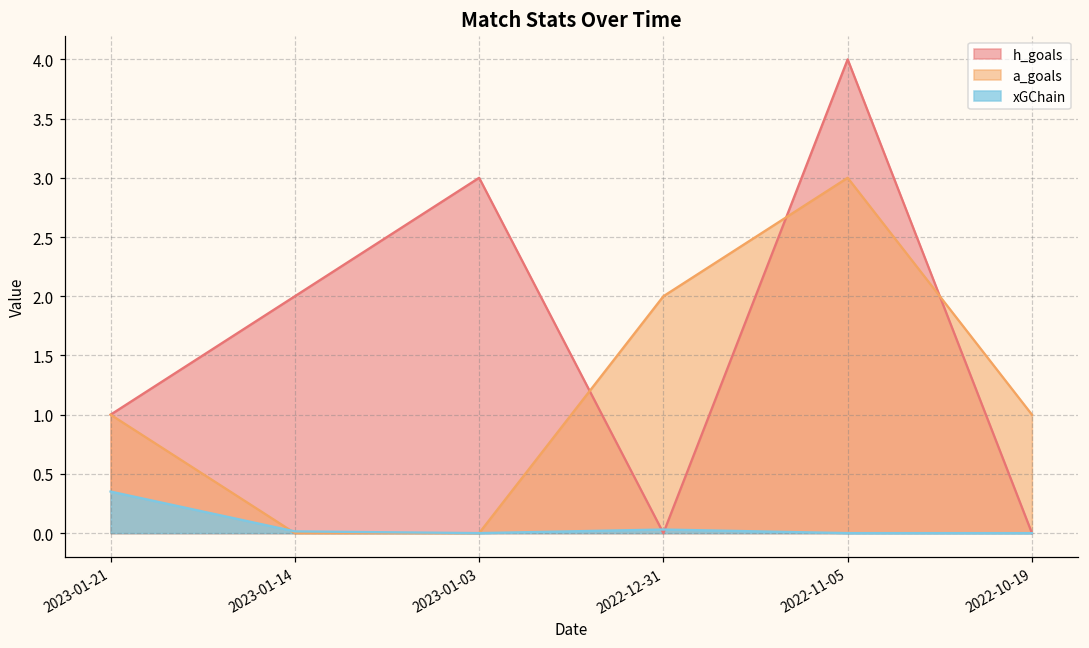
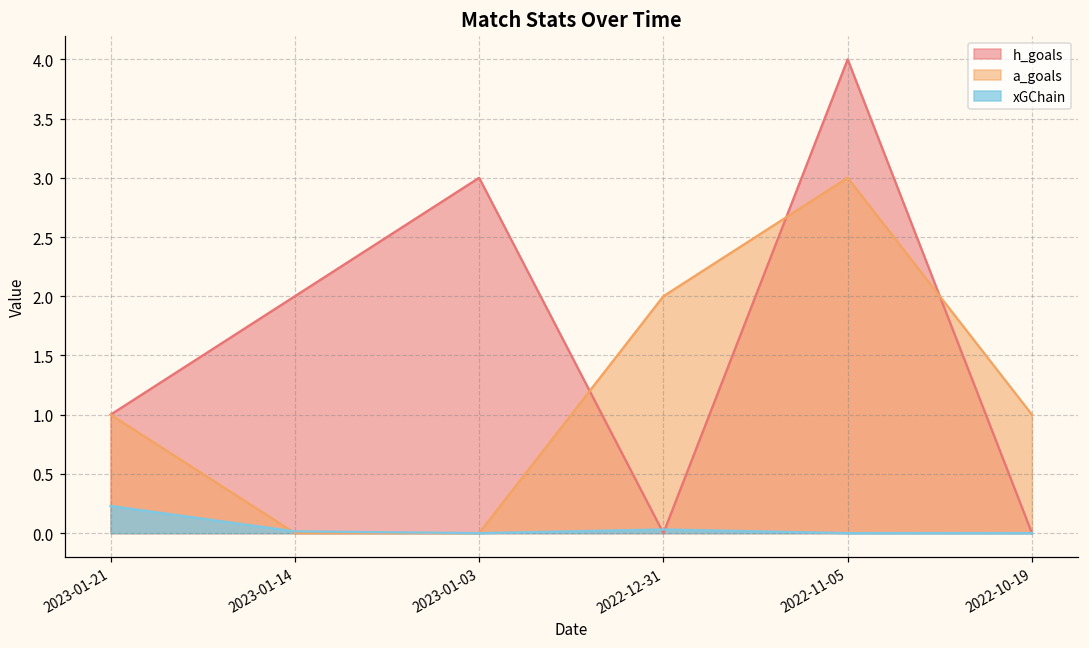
xGChain, 2023-01-21: 0.35 -> 0.23
